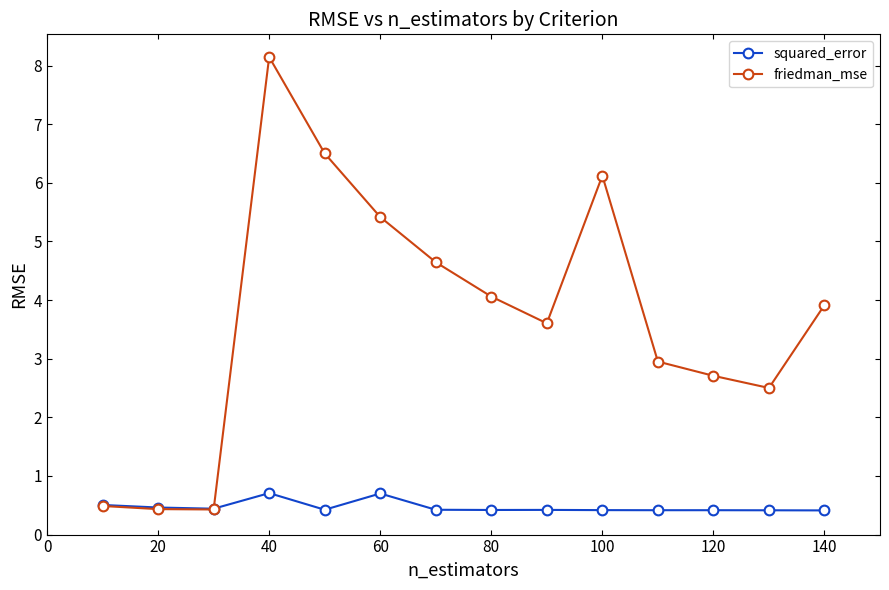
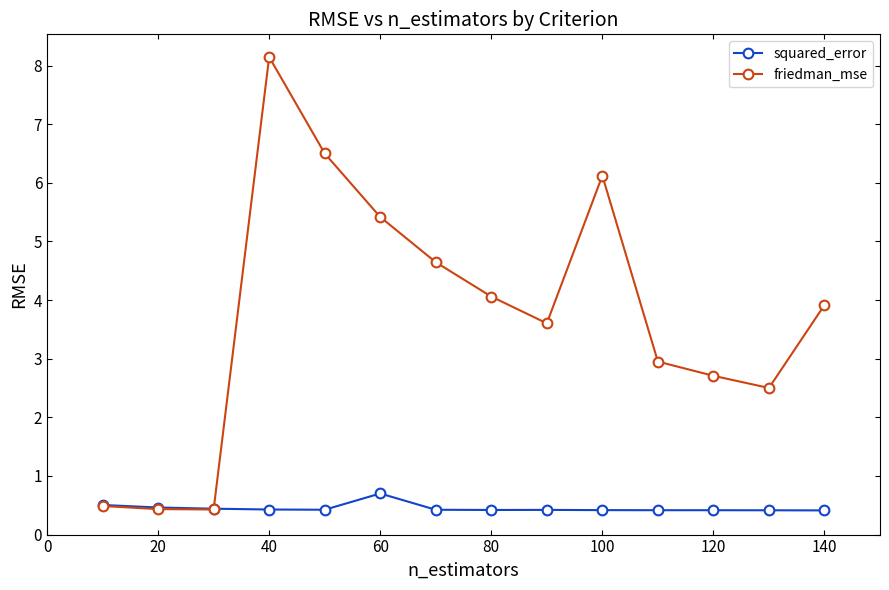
squared_error, 40: 0.7 -> 0.4
